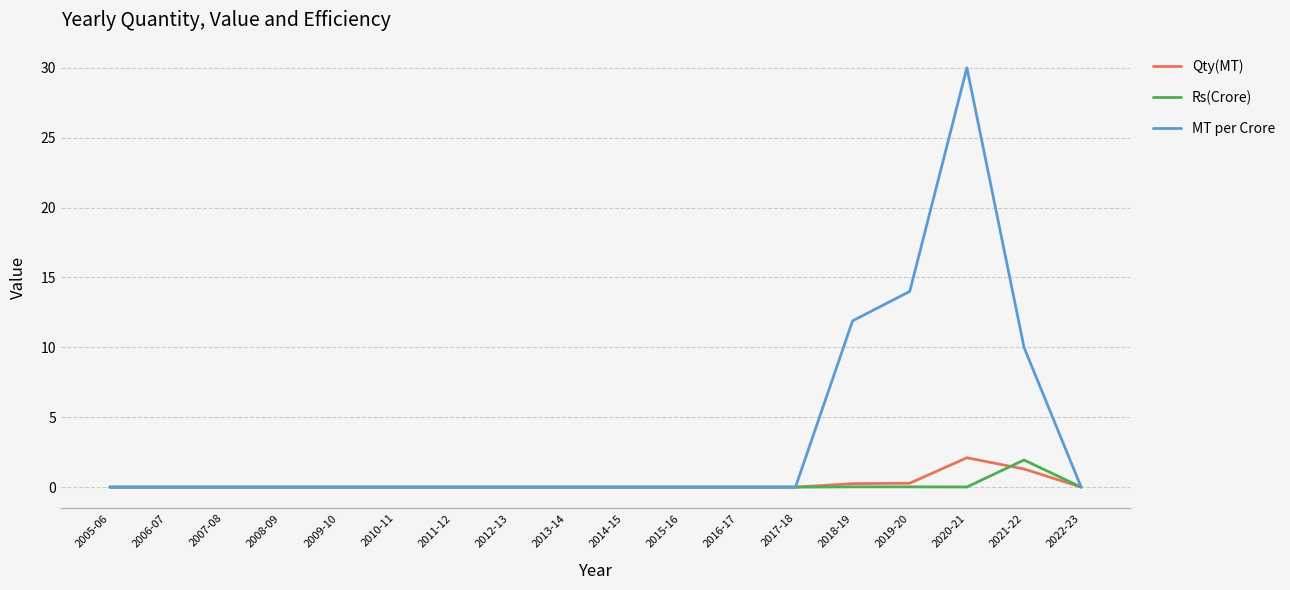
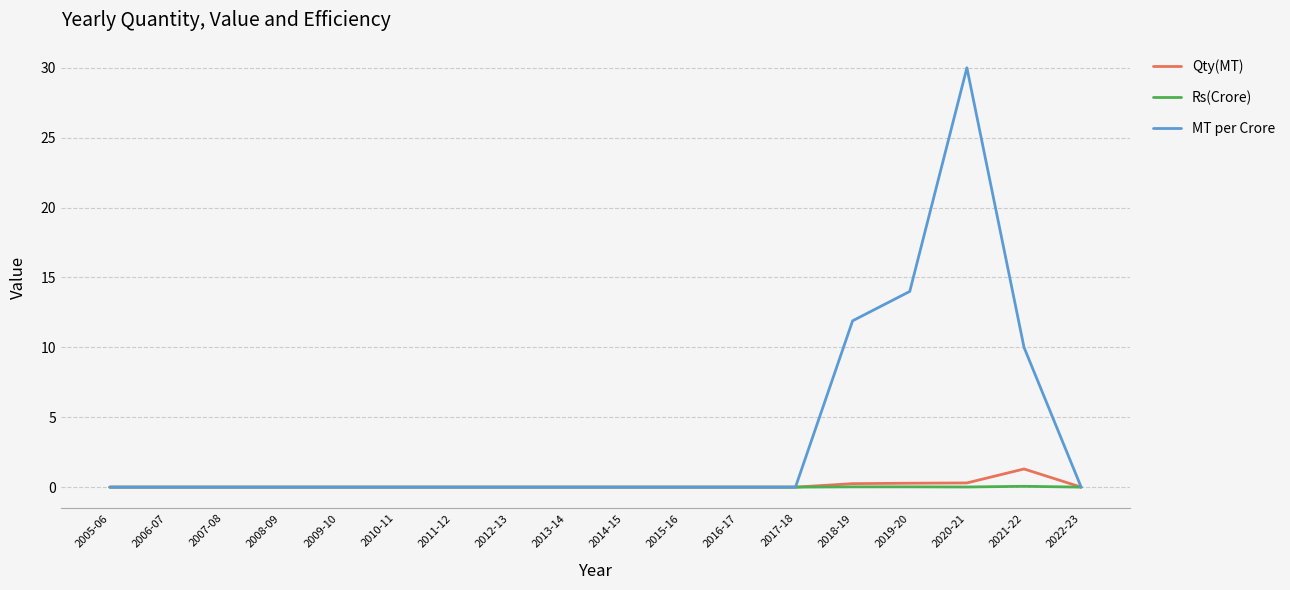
Qty(MT), 2020-21: 2.1 -> 0.3
Rs(Crore), 2021-22: 1.9 -> 0.1
